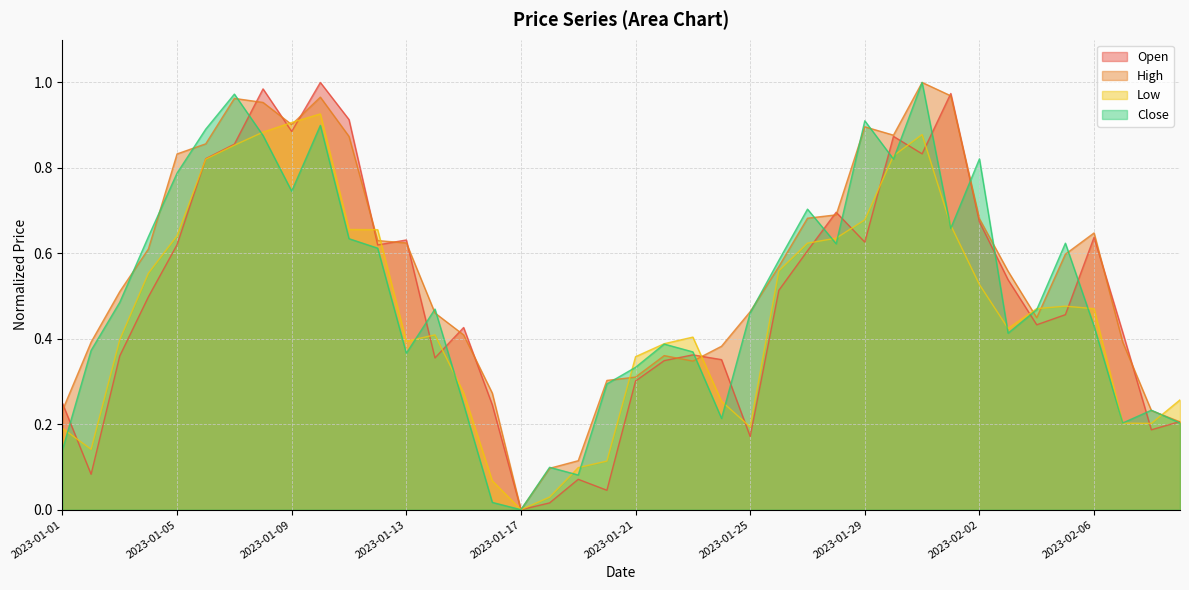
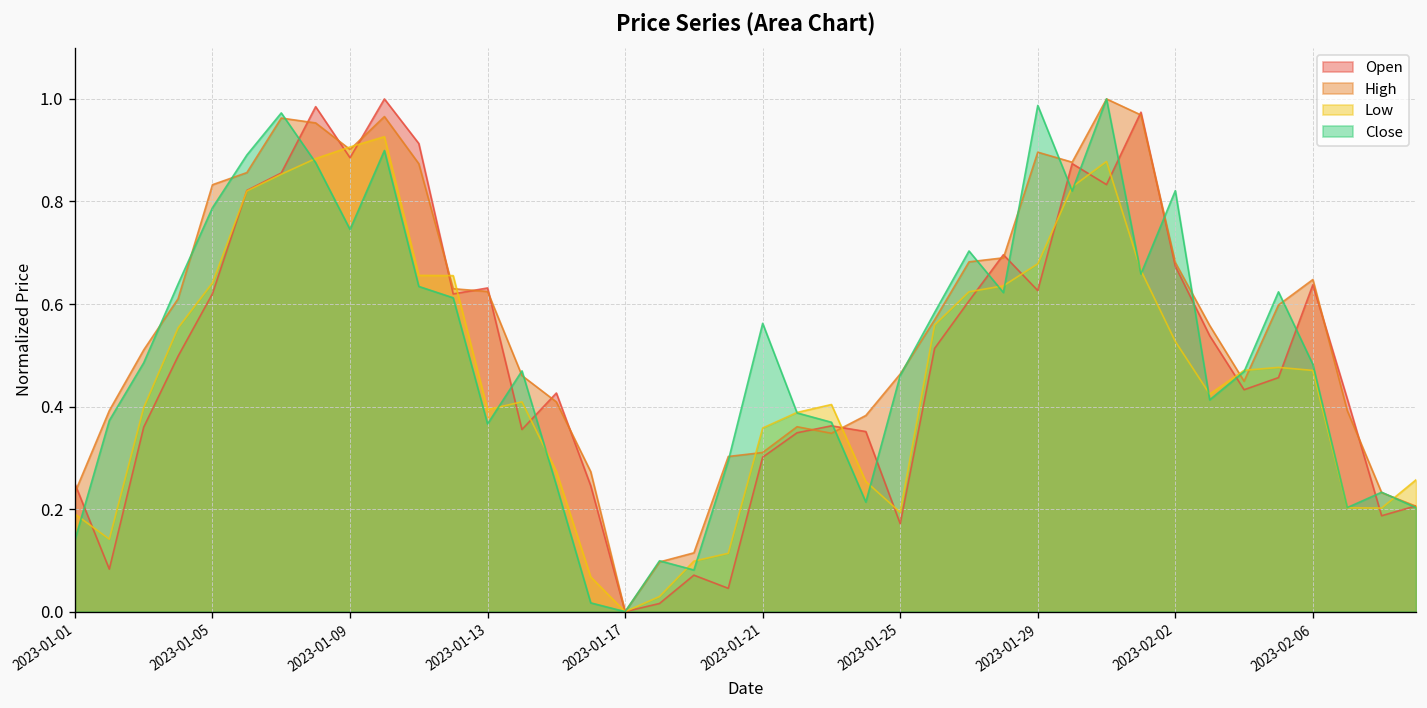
Close, 2023-01-21: 0.33 -> 0.56
Close, 2023-01-29: 0.91 -> 0.99
Close, 2023-02-06: 0.43 -> 0.48
